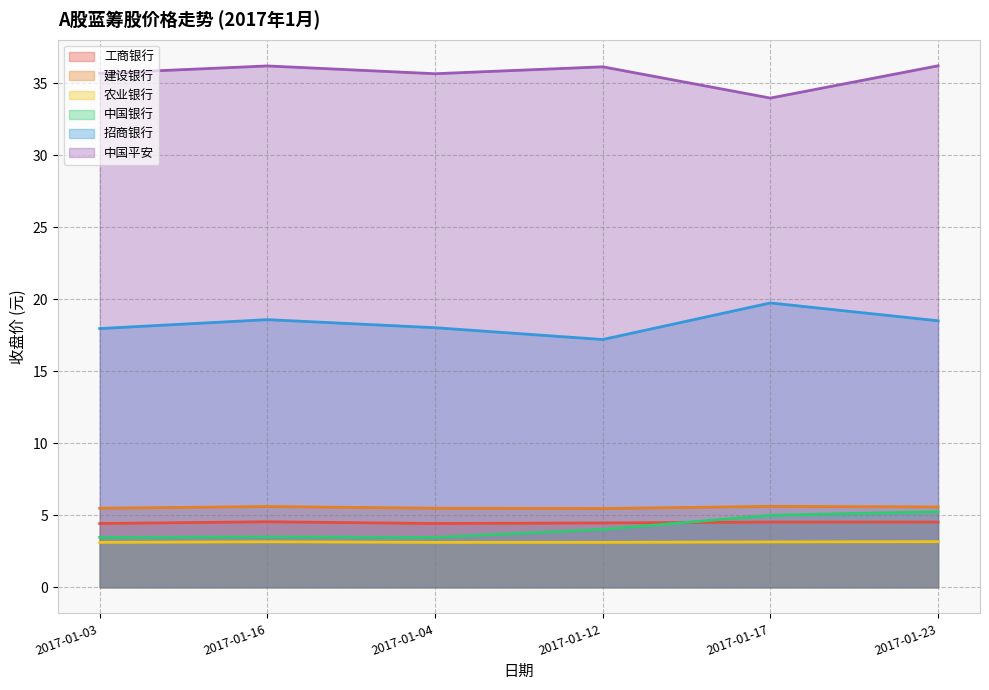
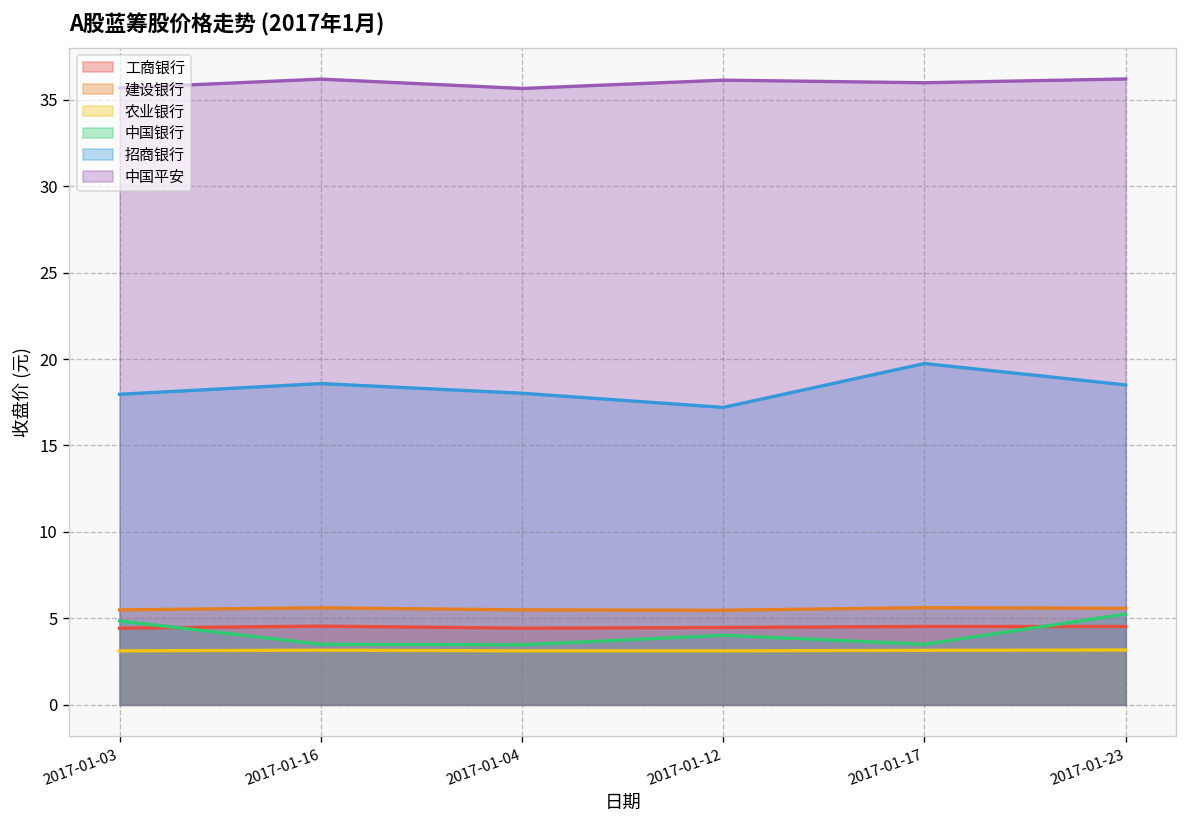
中国银行, 2017-01-03: 3.5 -> 4.9
中国银行, 2017-01-17: 5.0 -> 3.5
中国平安, 2017-01-17: 34.0 -> 36.0
